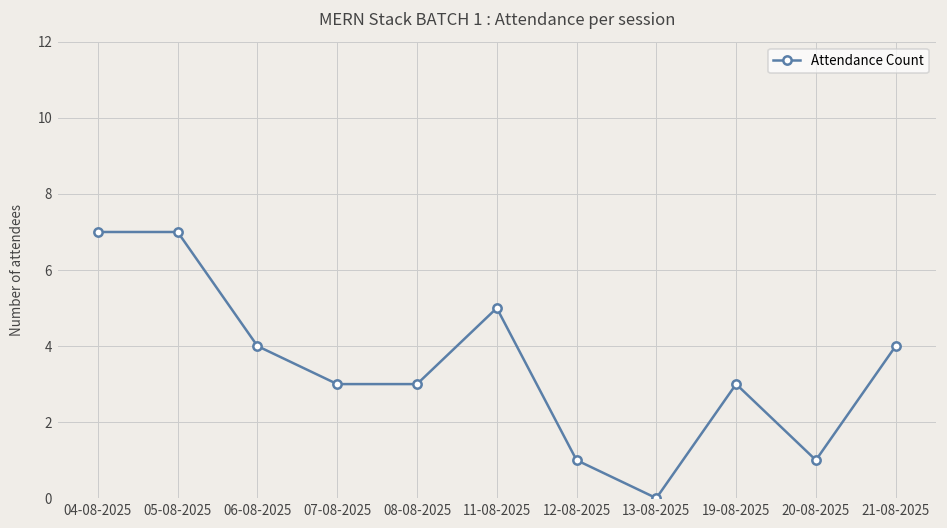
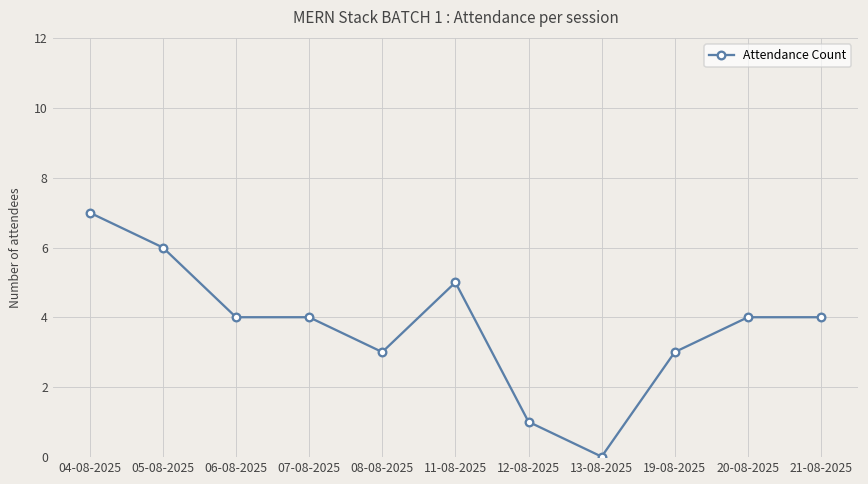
05-08-2025: 7 -> 6
07-08-2025: 3 -> 4
20-08-2025: 1 -> 4
